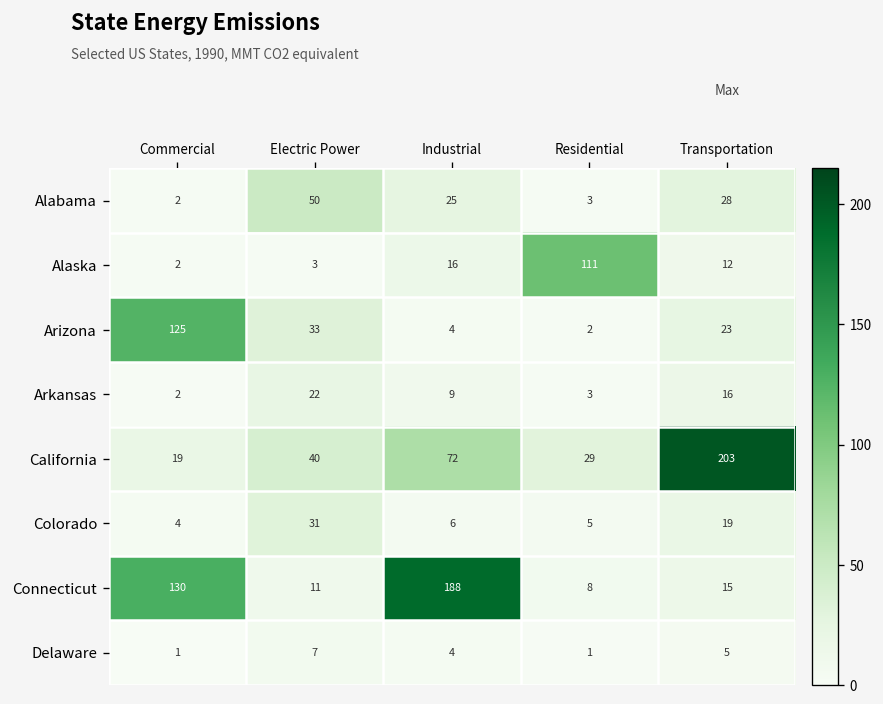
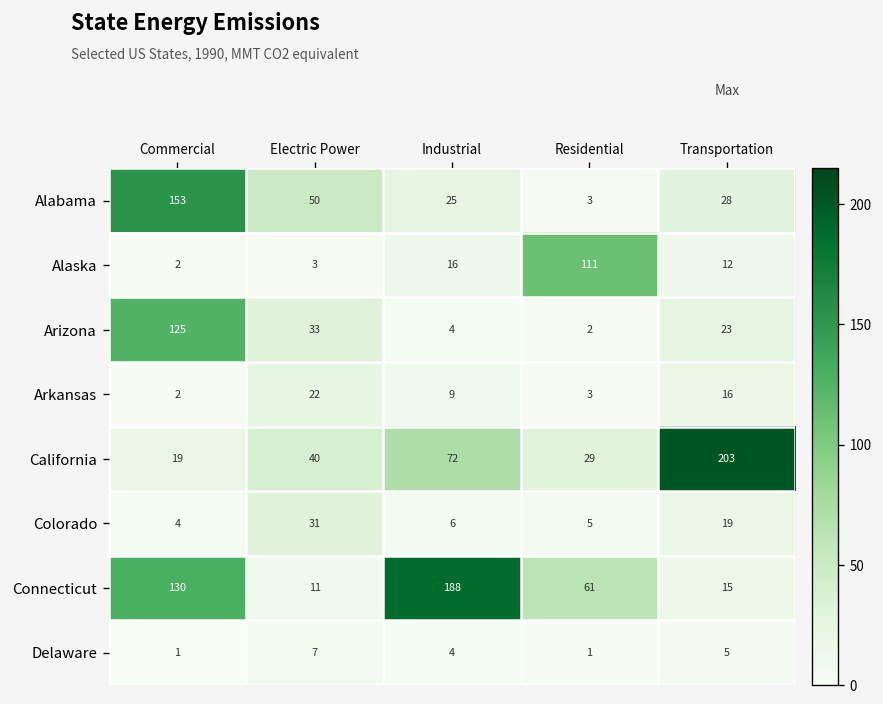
Alabama, Commercial: 2 -> 153
Connecticut, Residential: 8 -> 61
